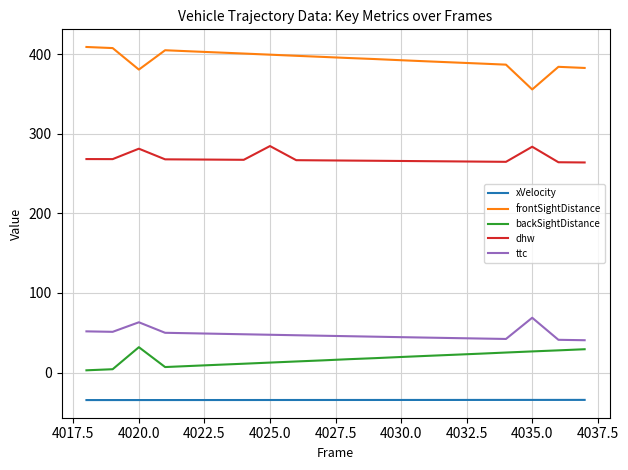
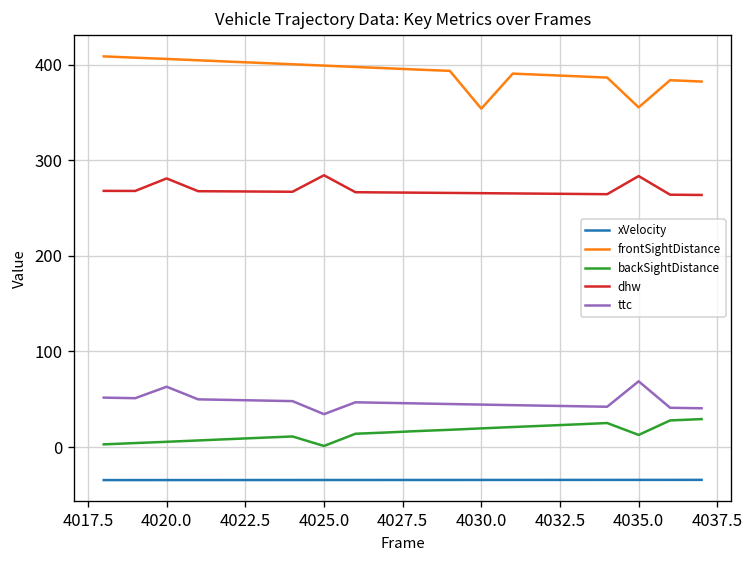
frontSightDistance, 4020.0: 380 -> 410
backSightDistance, 4020.0: 30 -> 10
backSightDistance, 4025.0: 10 -> 0
ttc, 4025.0: 50 -> 30
frontSightDistance, 4030.0: 390 -> 350
backSightDistance, 4035.0: 30 -> 10
